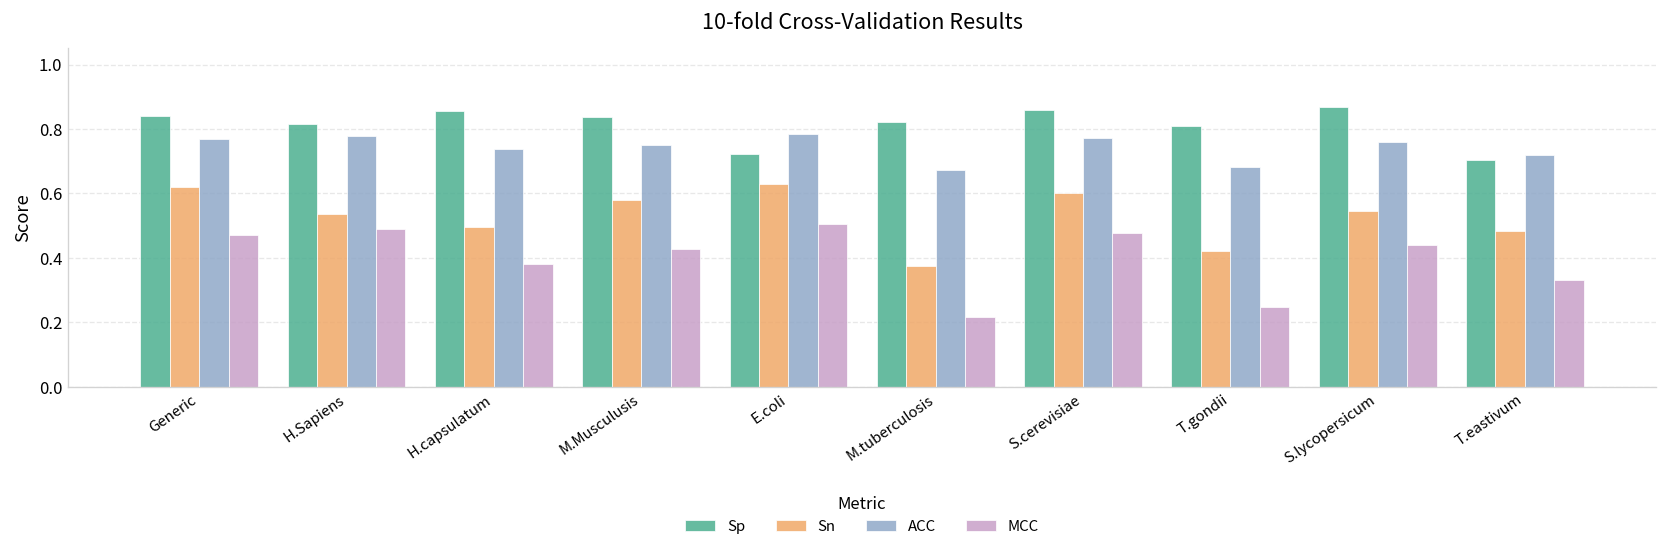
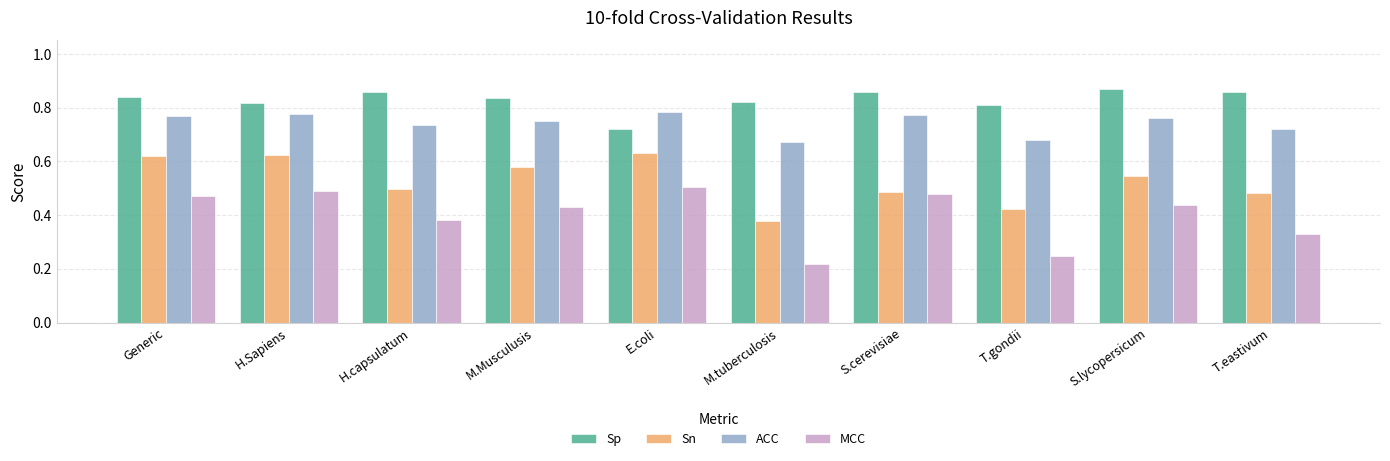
Sn, H.Sapiens: 0.54 -> 0.62
Sn, S.cerevisiae: 0.60 -> 0.49
Sp, T.eastivum: 0.70 -> 0.86
